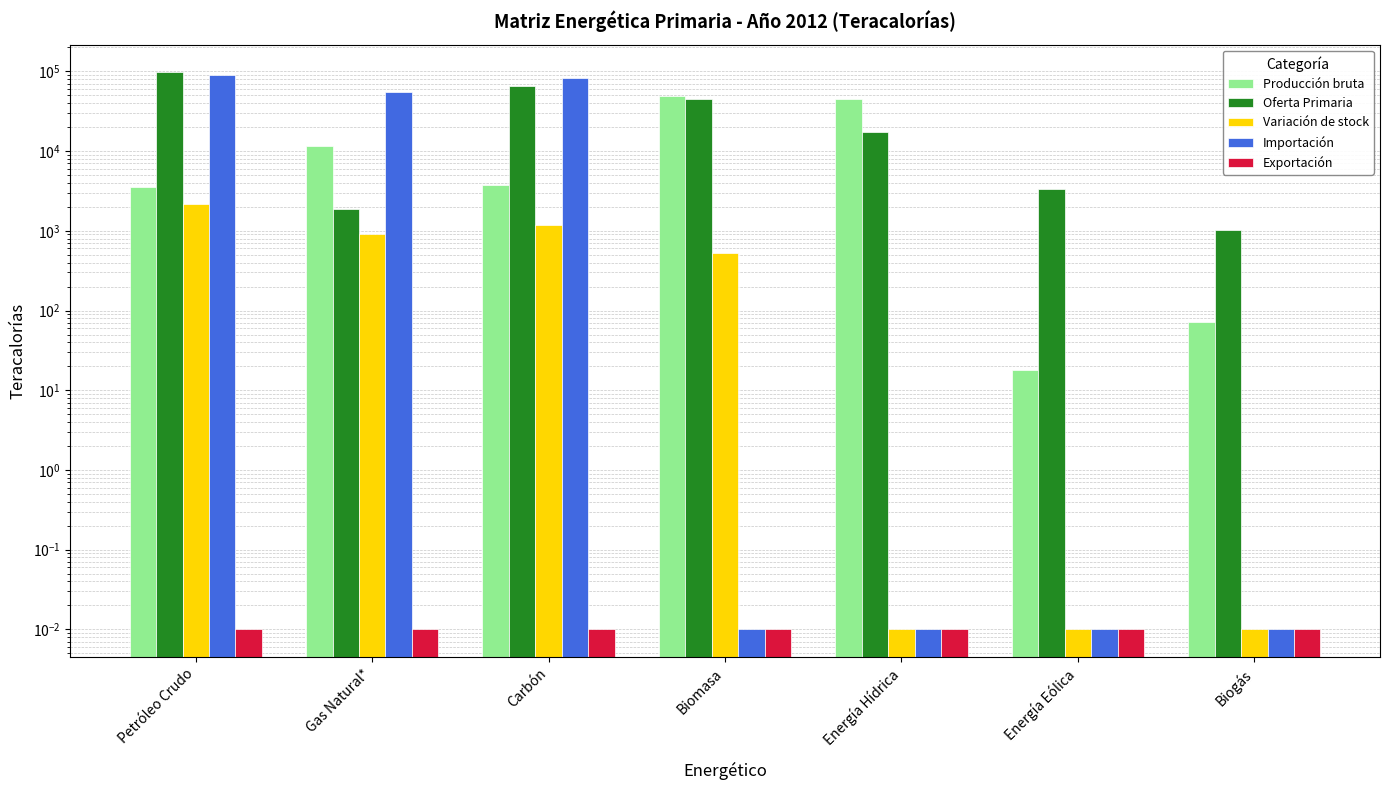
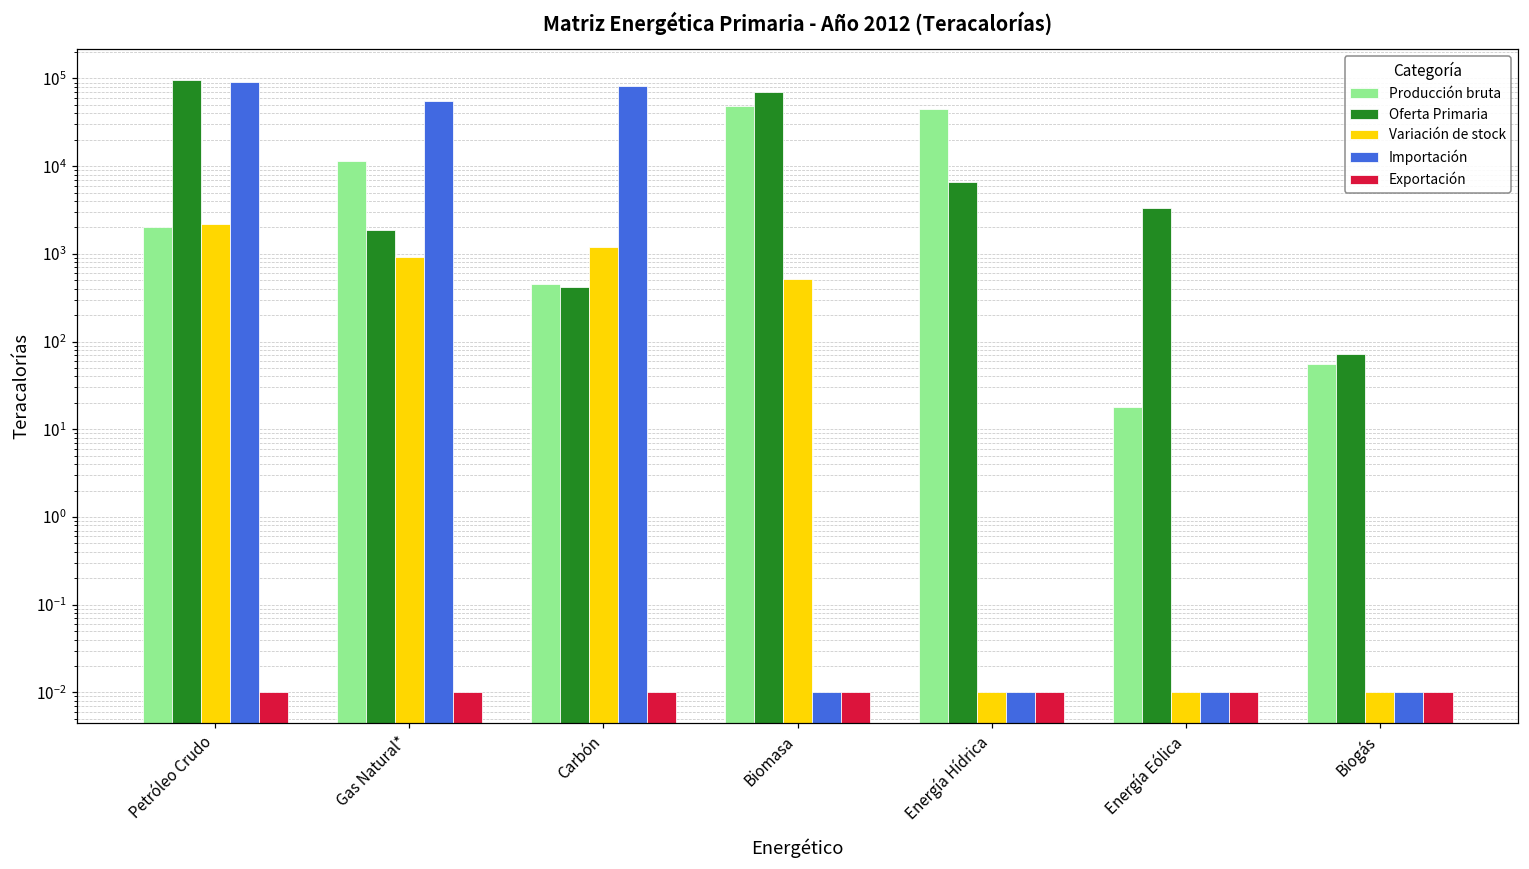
Producción bruta, Petróleo Crudo: 4000 -> 2000
Producción bruta, Carbón: 4000 -> 500
Oferta Primaria, Carbón: 60000 -> 400
Oferta Primaria, Biomasa: 40000 -> 70000
Oferta Primaria, Energía Hídrica: 17000 -> 7000
Producción bruta, Biogás: 70 -> 60
Oferta Primaria, Biogás: 1000 -> 70
